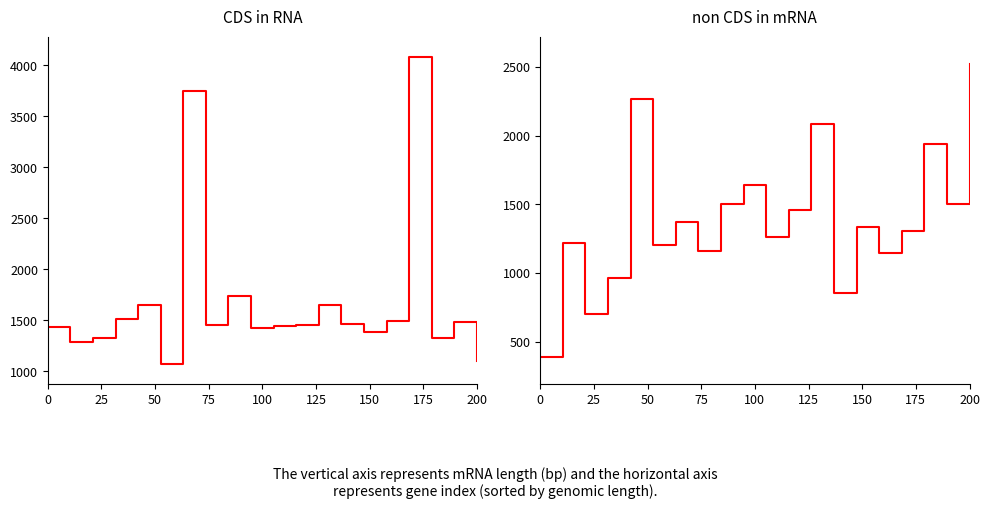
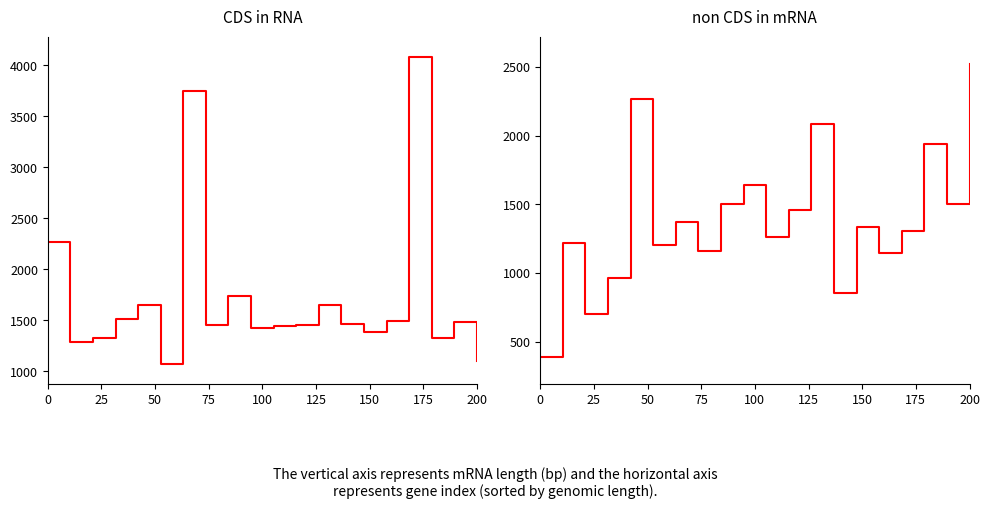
CDS in RNA, 0: 1430 -> 2270
